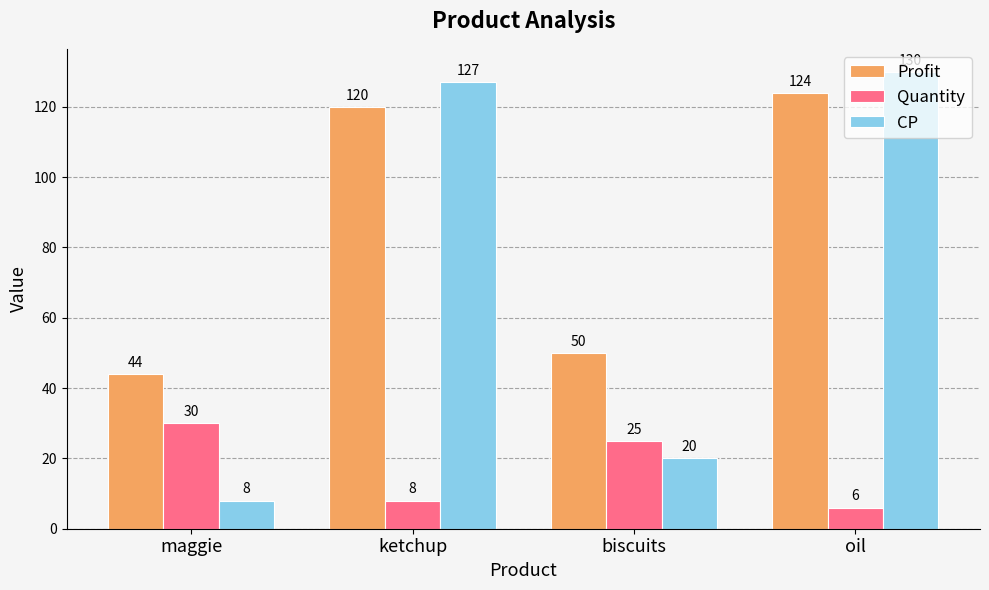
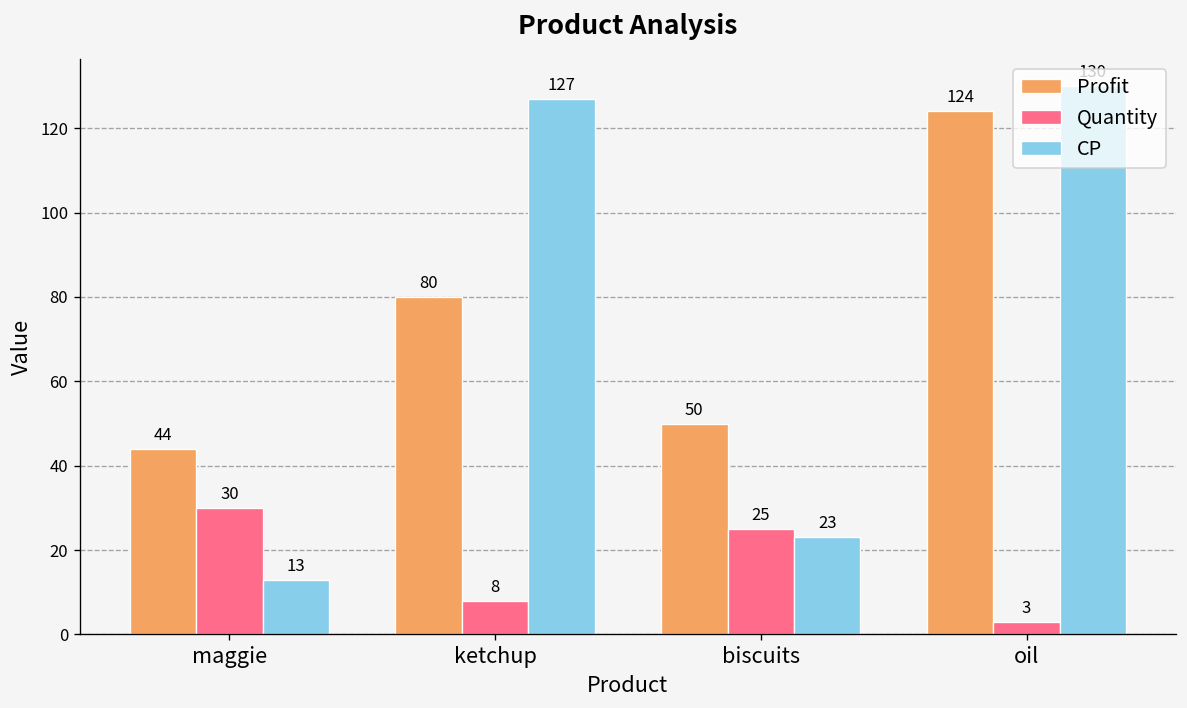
CP, maggie: 8 -> 13
Profit, ketchup: 120 -> 80
CP, biscuits: 20 -> 23
Quantity, oil: 6 -> 3
